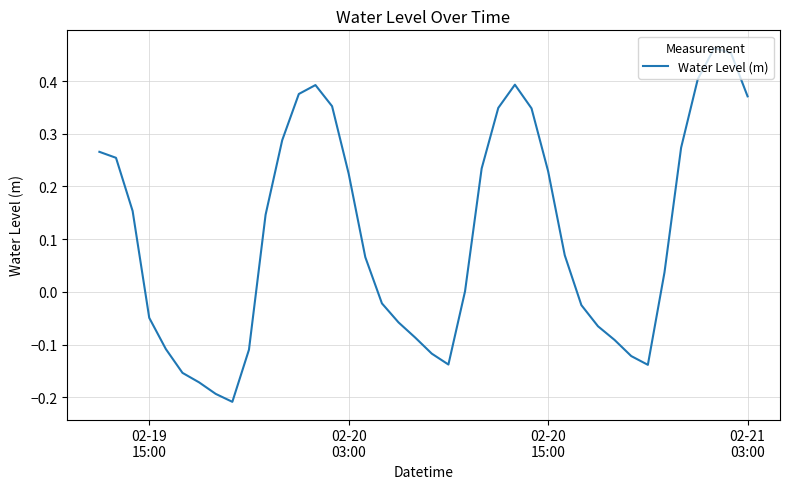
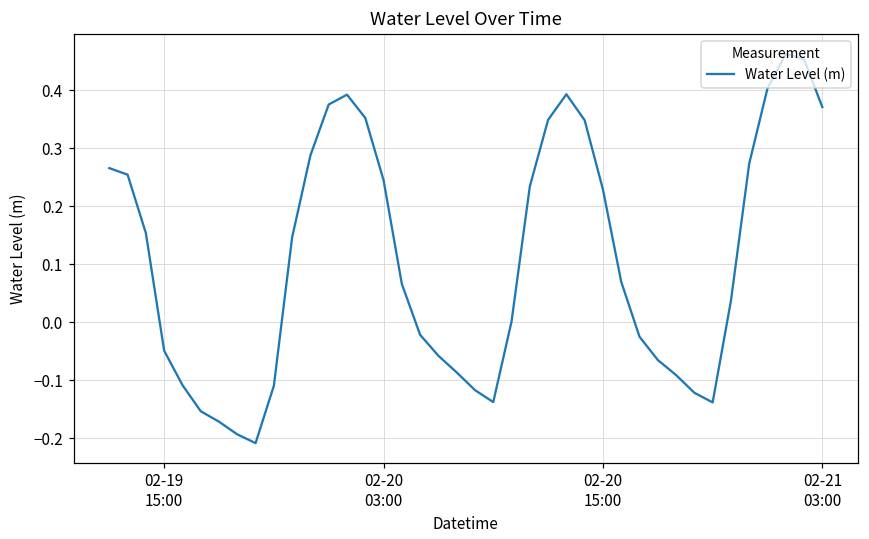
02-20 03:00: 0.22 -> 0.24
